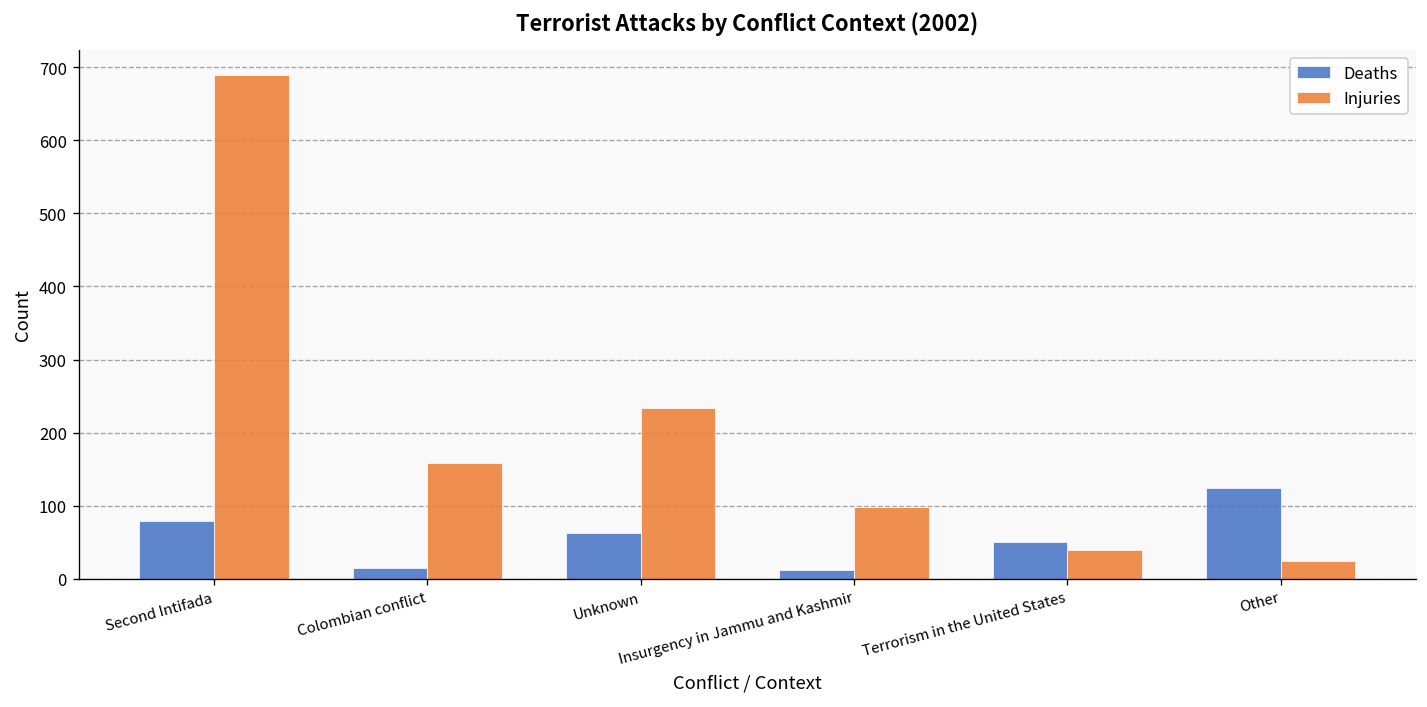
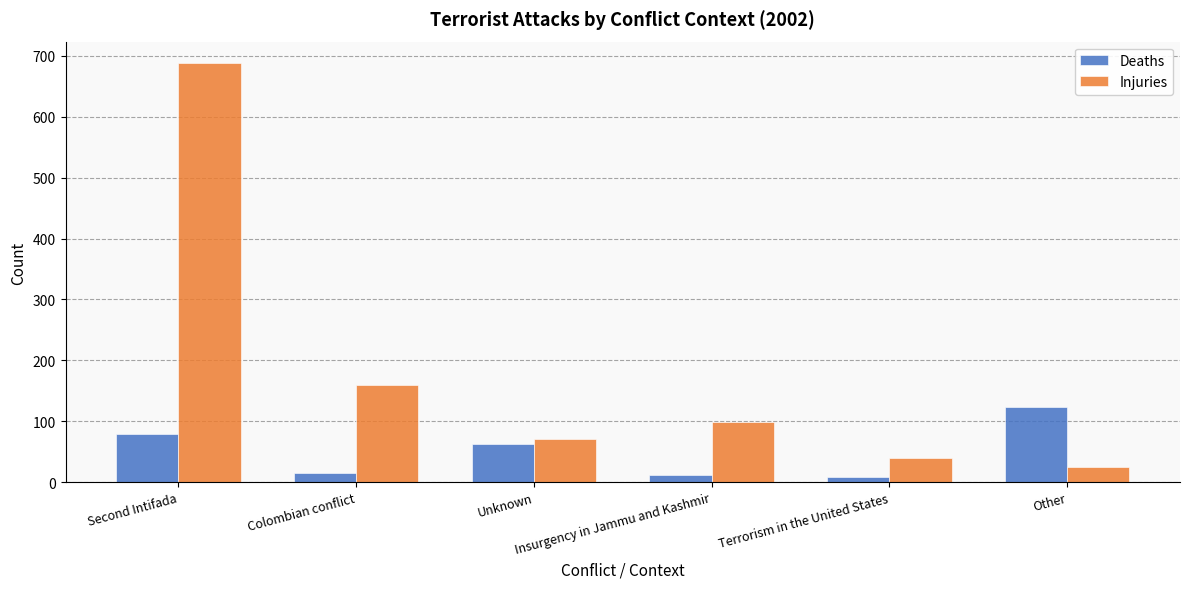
Injuries, Unknown: 230 -> 70
Deaths, Terrorism in the United States: 50 -> 10
